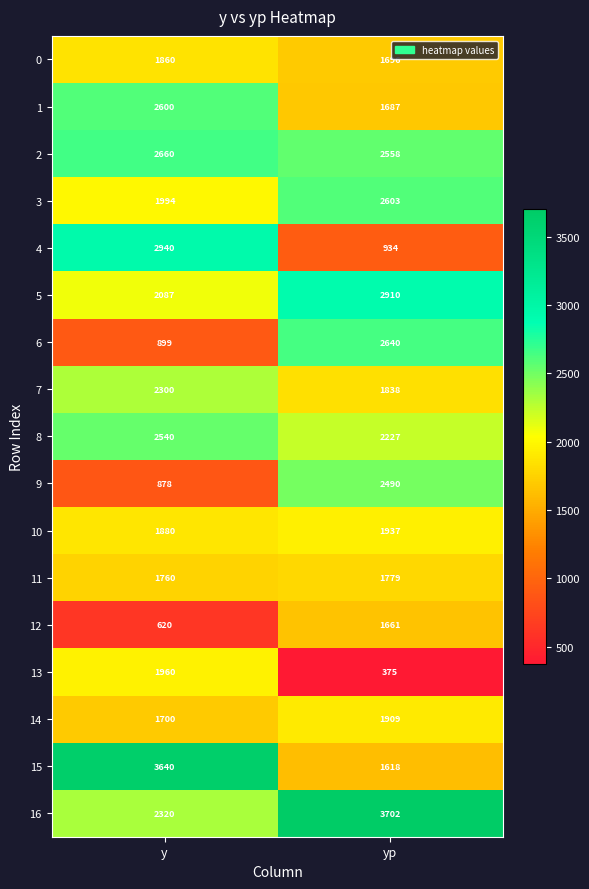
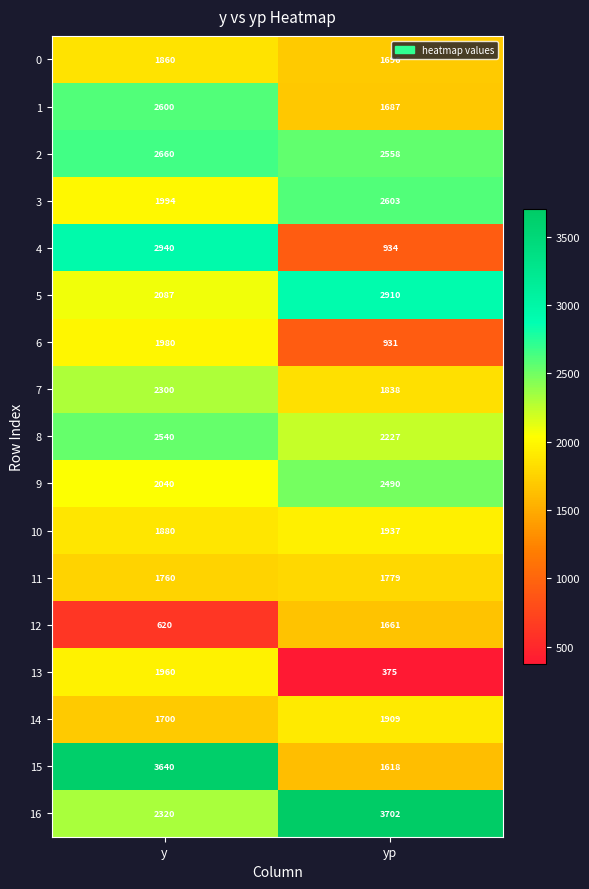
6, y: 899 -> 1980
6, yp: 2640 -> 931
9, y: 878 -> 2040
